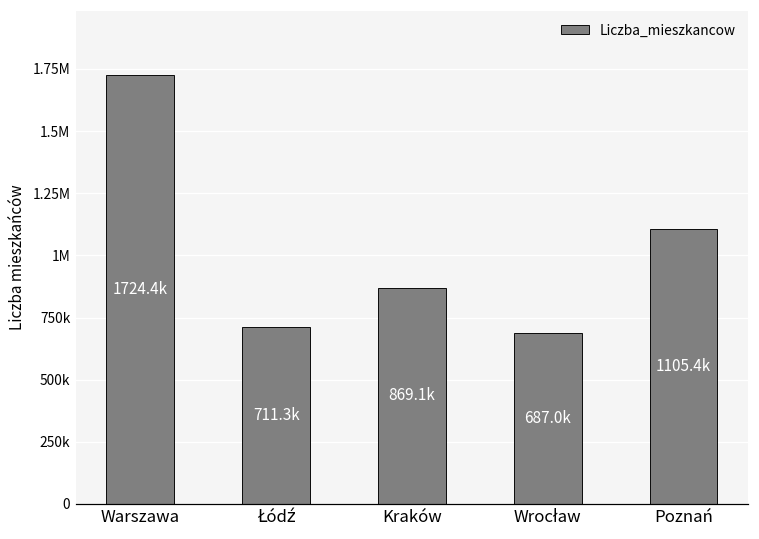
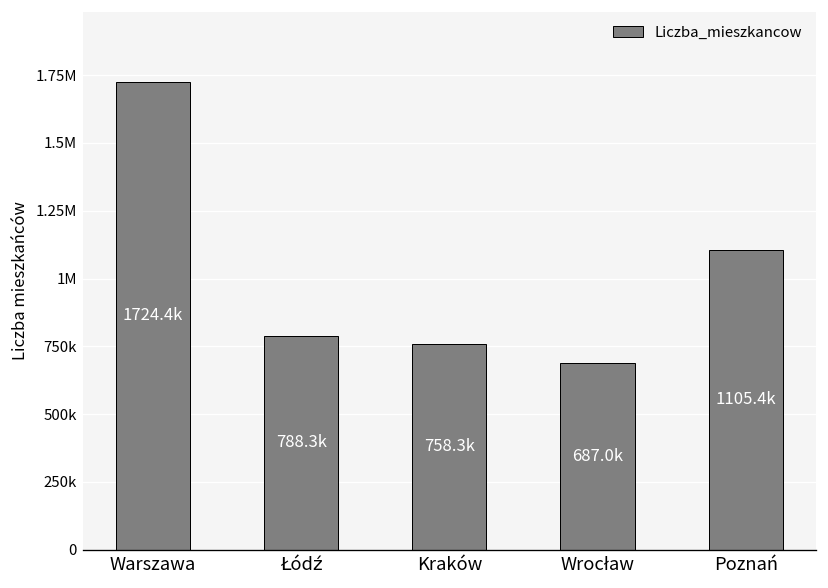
Łódź: 711.3k -> 788.3k
Kraków: 869.1k -> 758.3k
